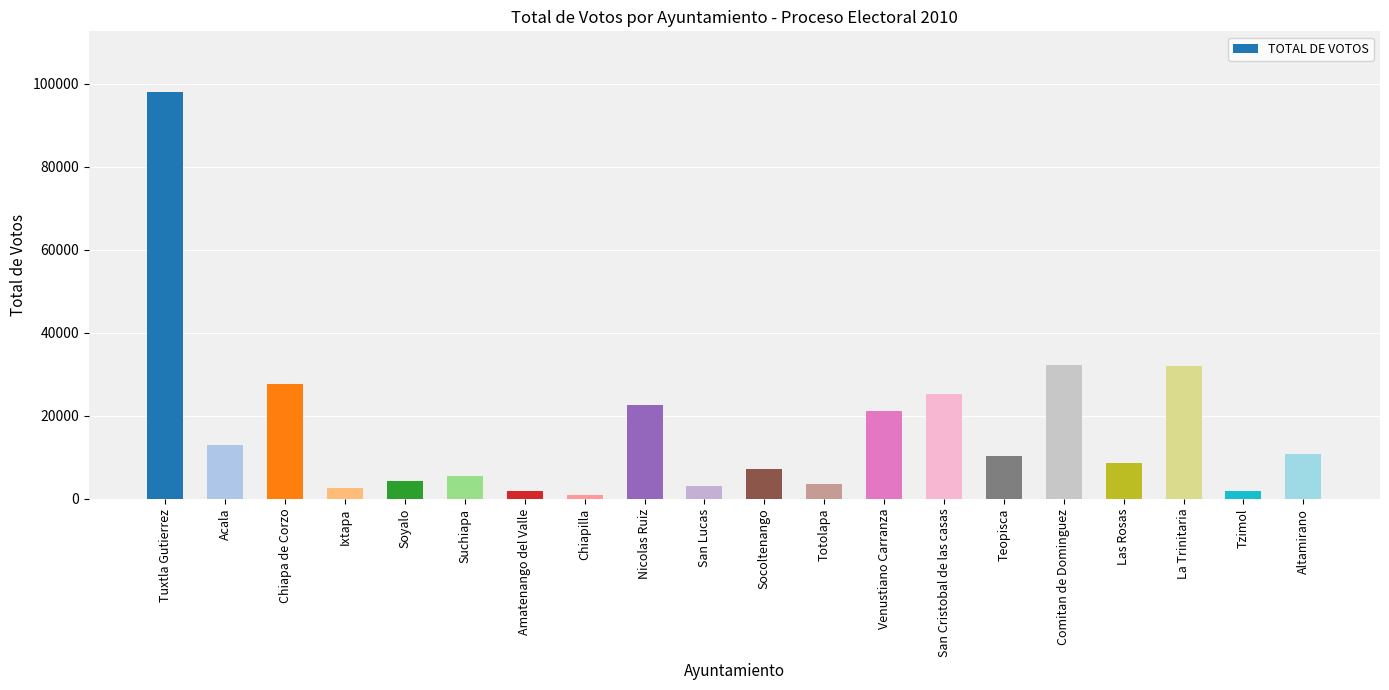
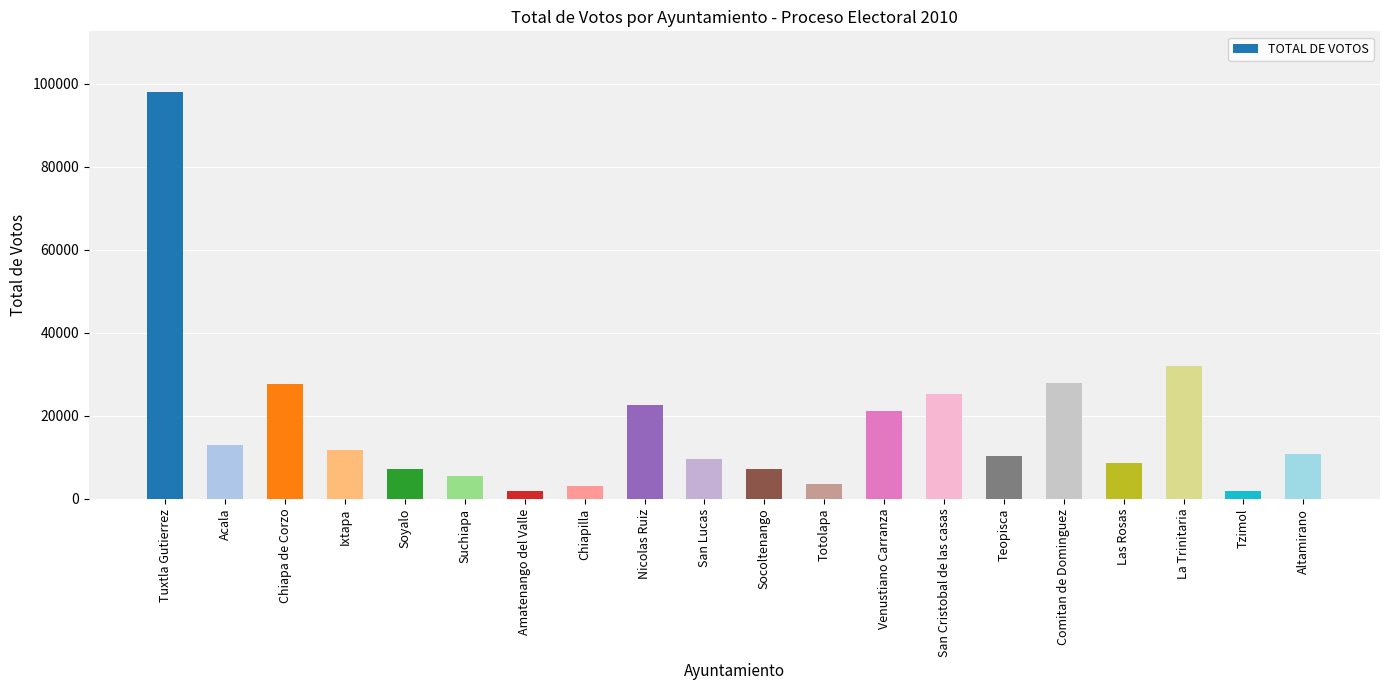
Ixtapa: 3000 -> 12000
Soyalo: 4000 -> 7000
Chiapilla: 1000 -> 3000
San Lucas: 3000 -> 10000
Comitan de Dominguez: 32000 -> 28000
